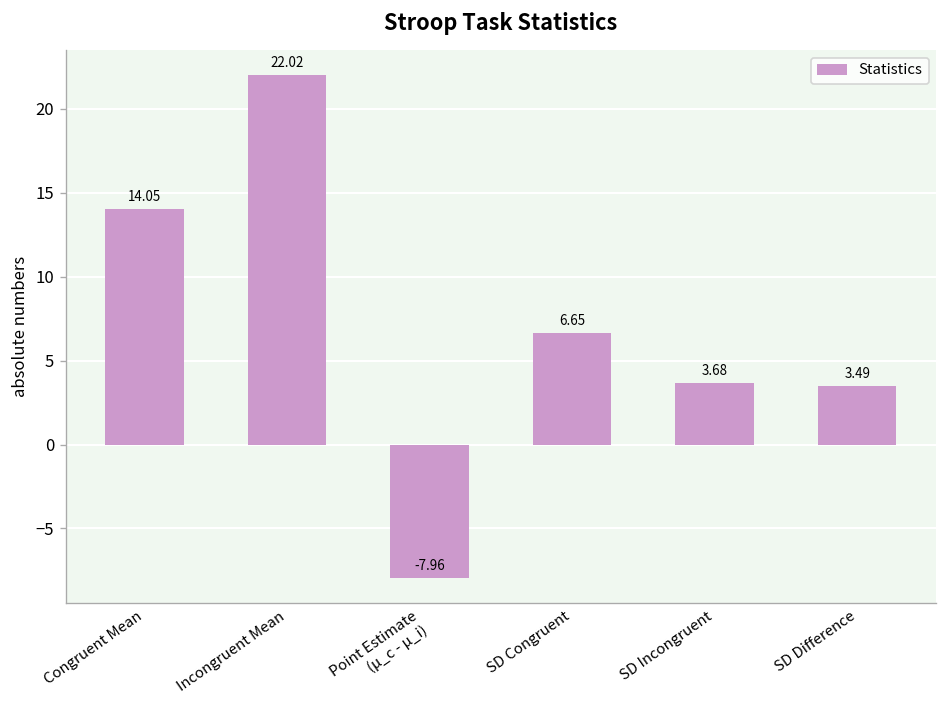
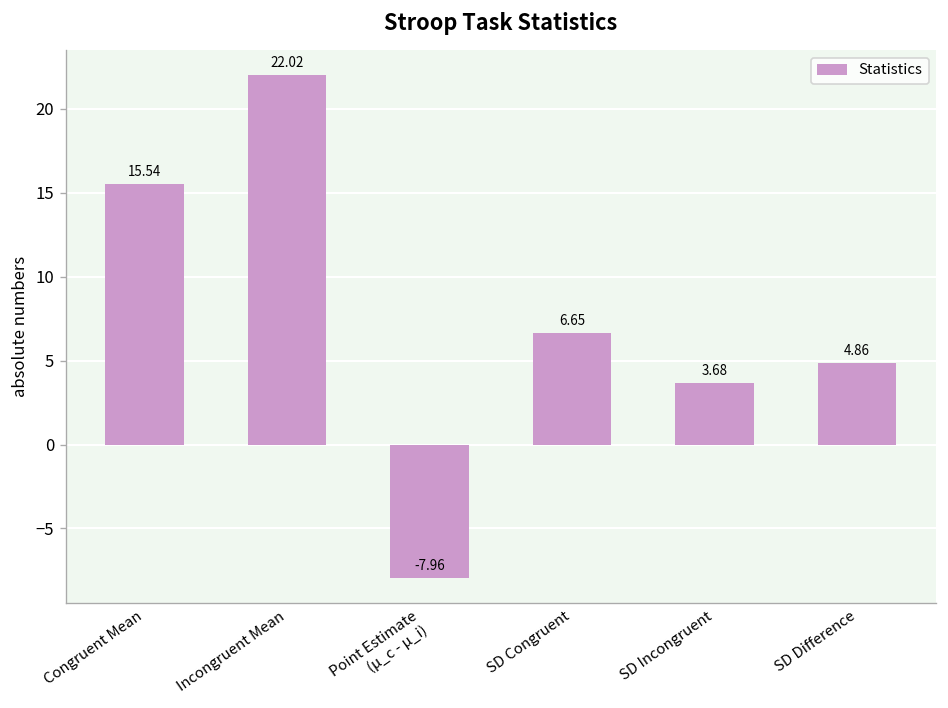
Congruent Mean: 14.05 -> 15.54
SD Difference: 3.49 -> 4.86
